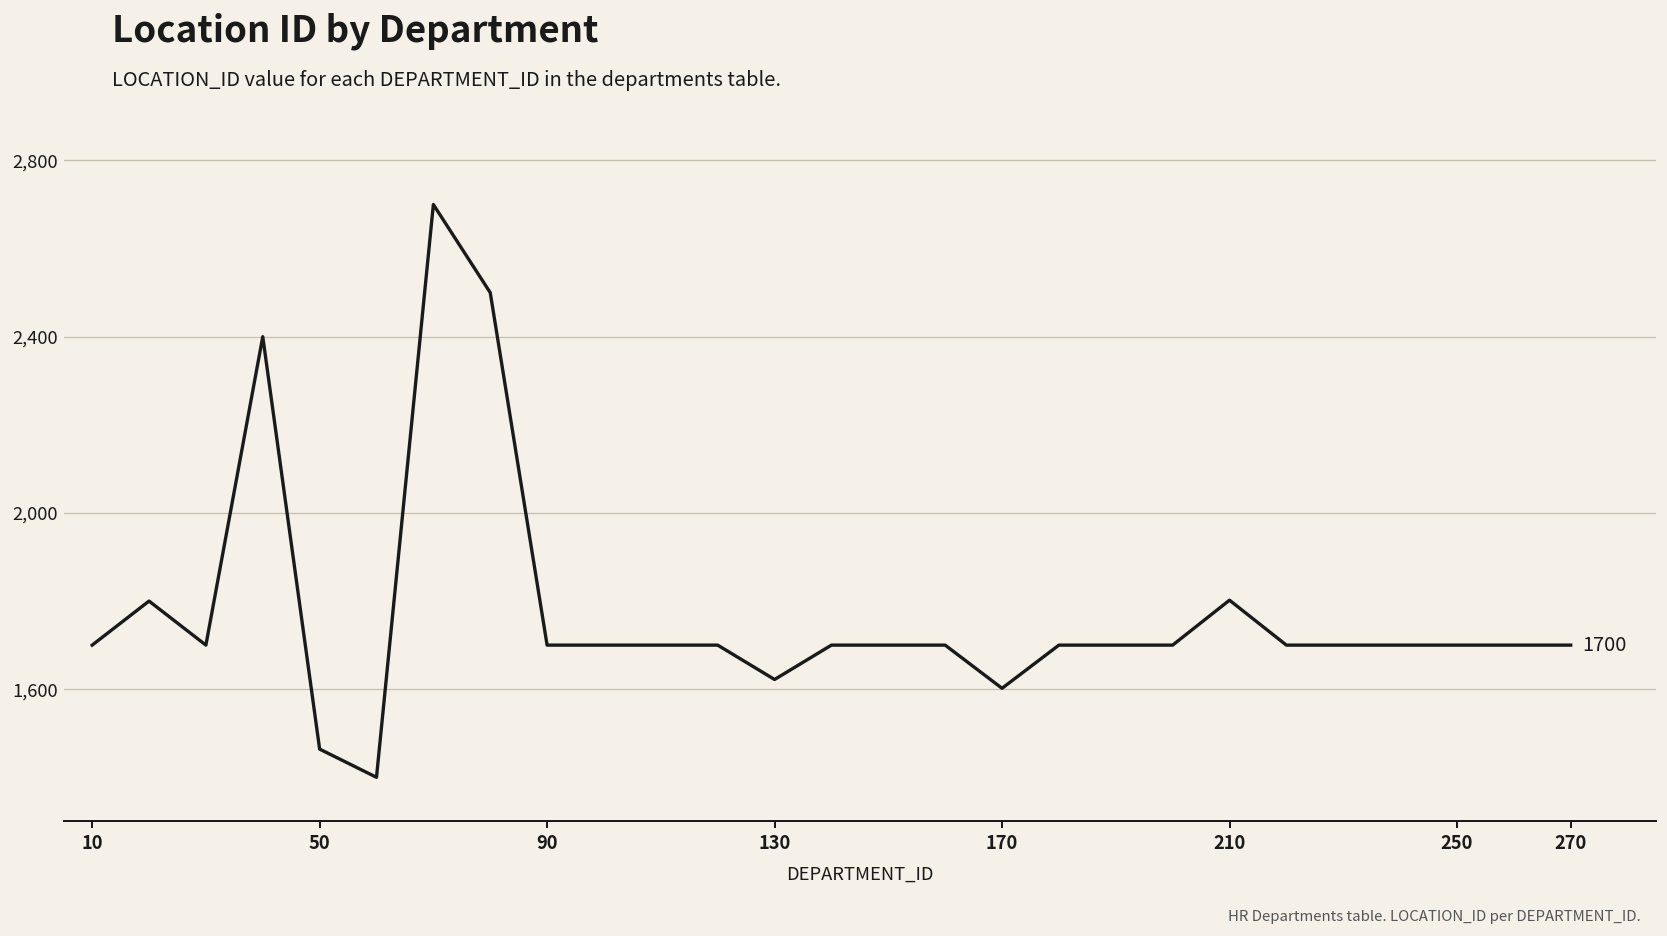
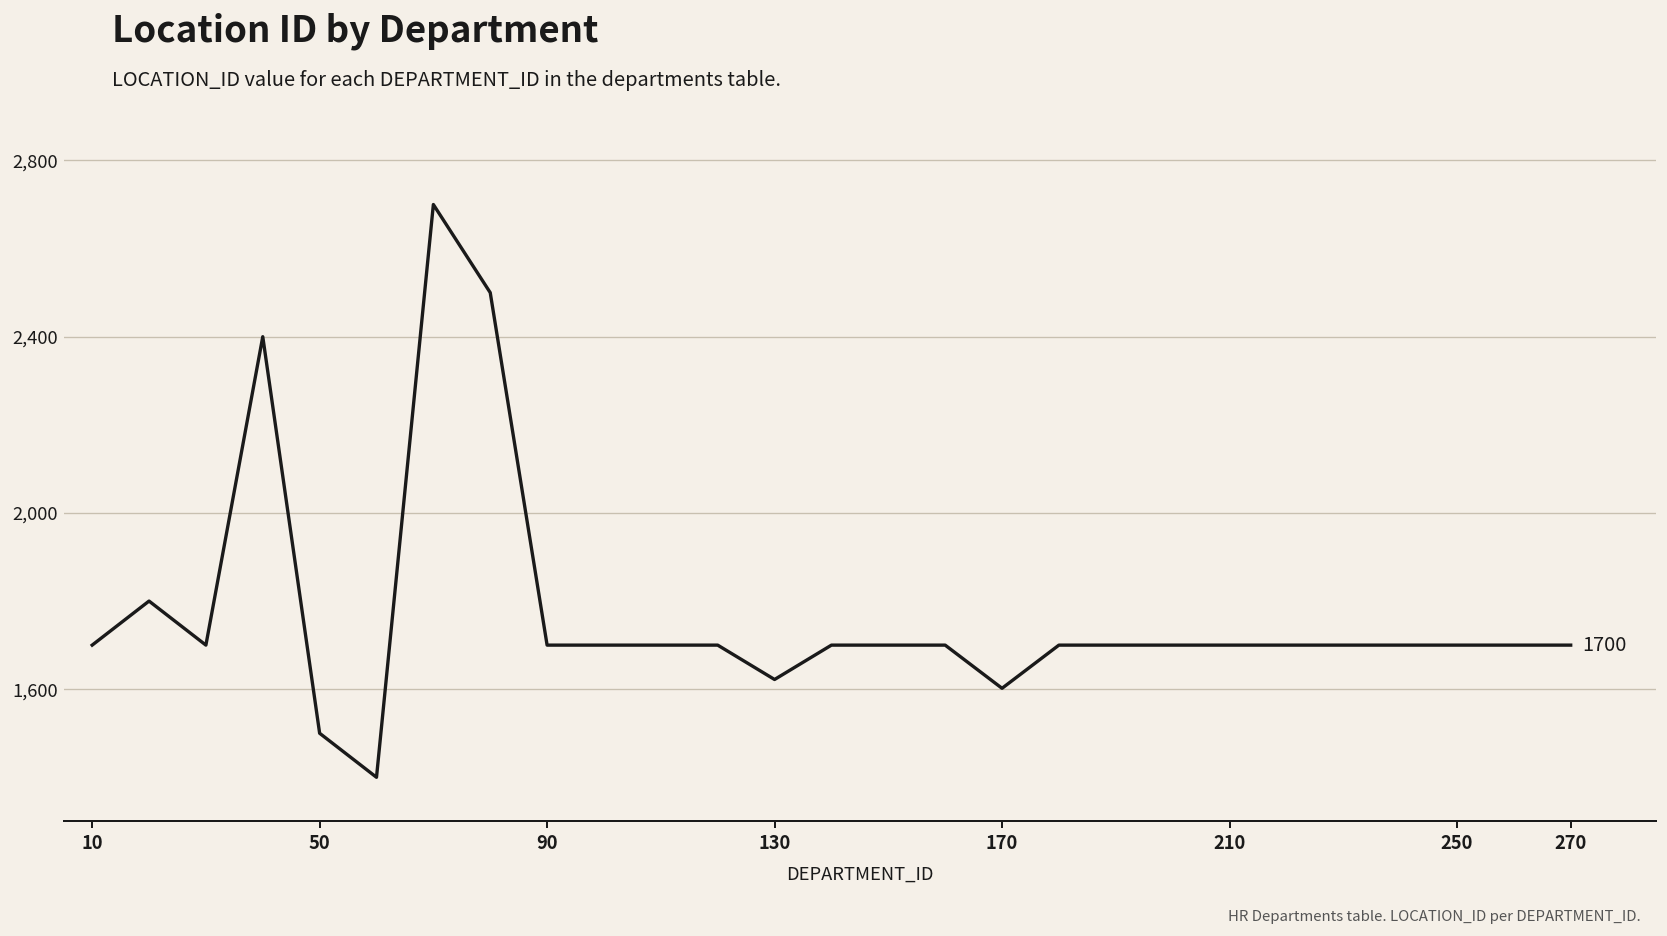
50: 1,460 -> 1,500
210: 1,800 -> 1,700
